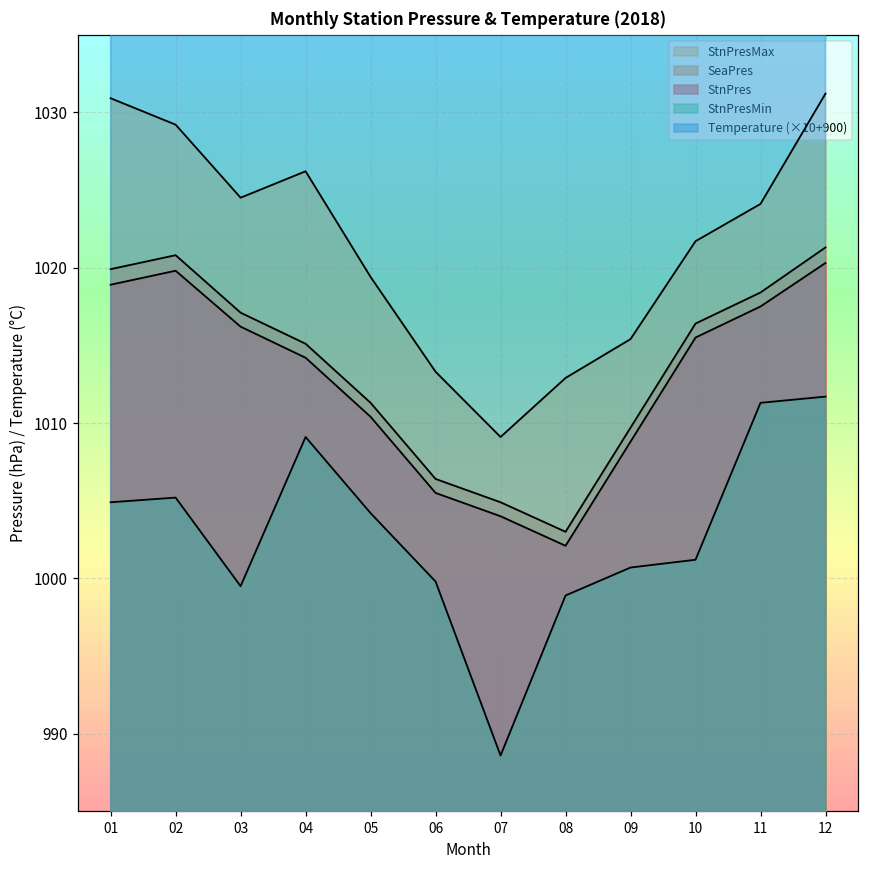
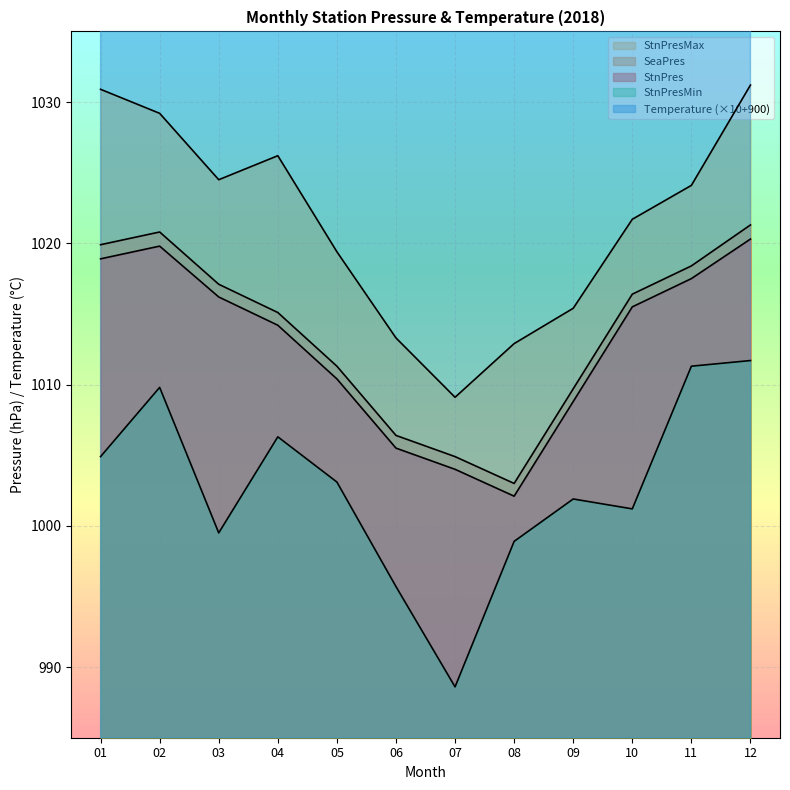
StnPresMin, 02: 1005.2 -> 1009.8
StnPresMin, 04: 1009.1 -> 1006.3
StnPresMin, 05: 1004.2 -> 1003.1
StnPresMin, 06: 999.8 -> 995.7
StnPresMin, 09: 1000.7 -> 1001.9
